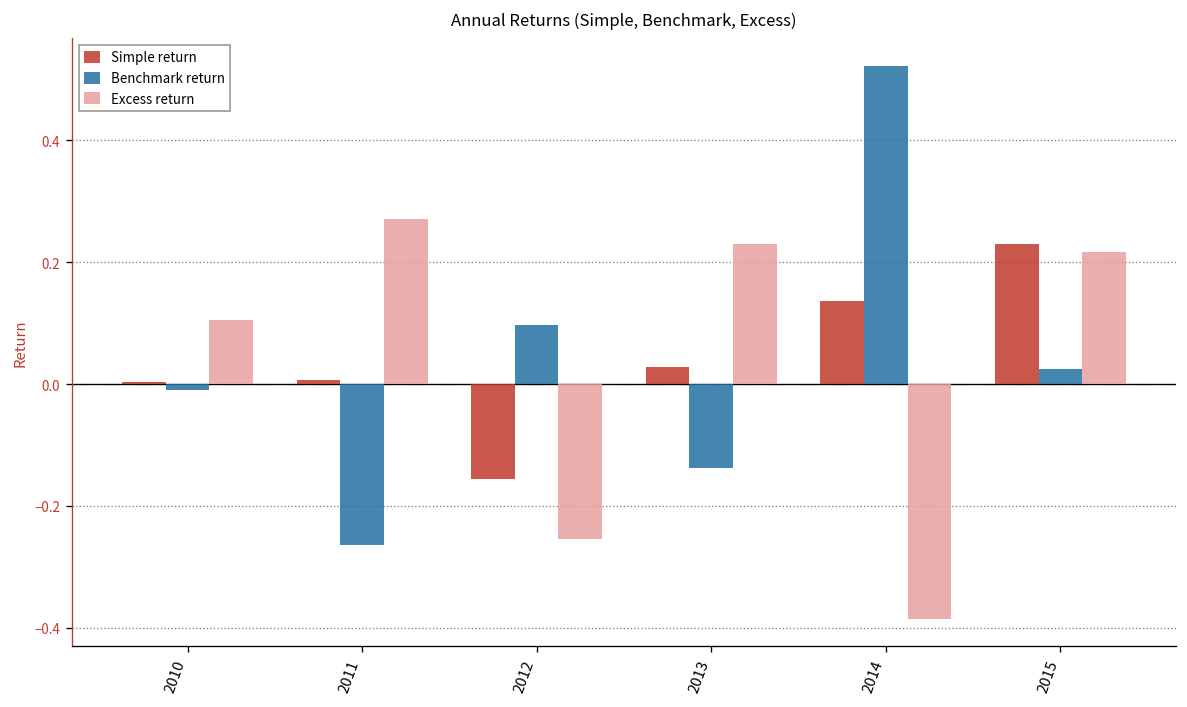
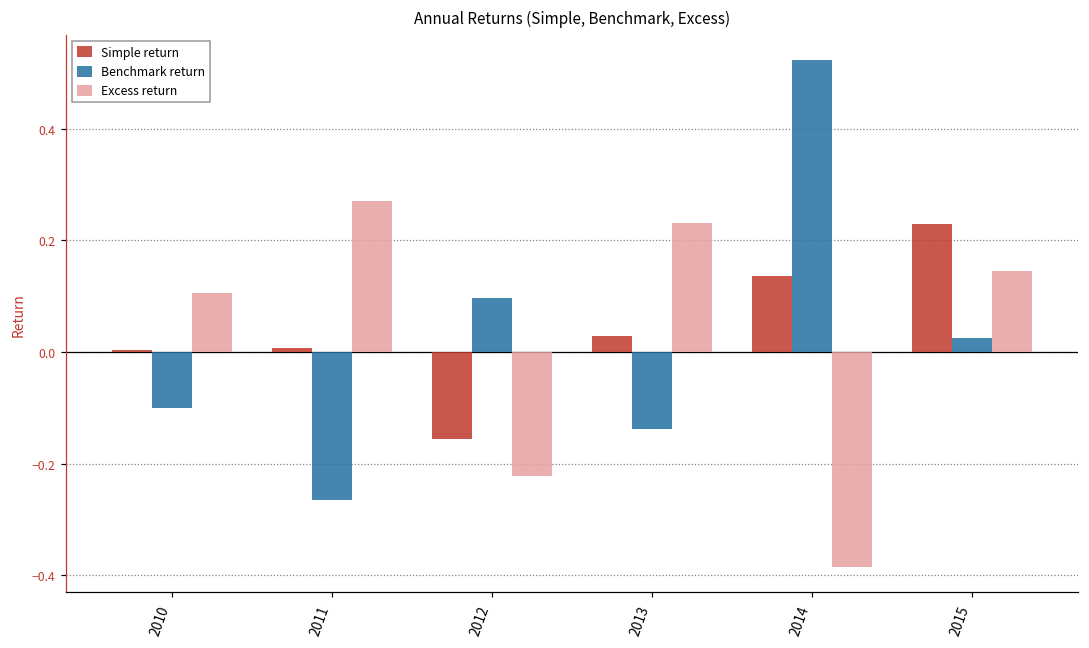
Benchmark return, 2010: -0.01 -> -0.10
Excess return, 2012: -0.25 -> -0.22
Excess return, 2015: 0.22 -> 0.14
